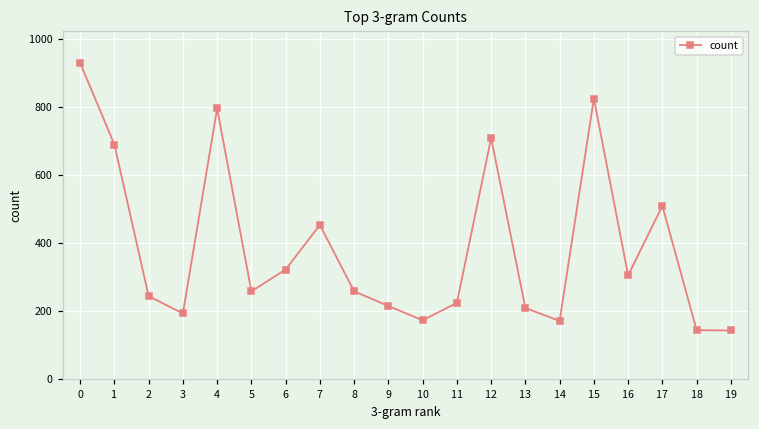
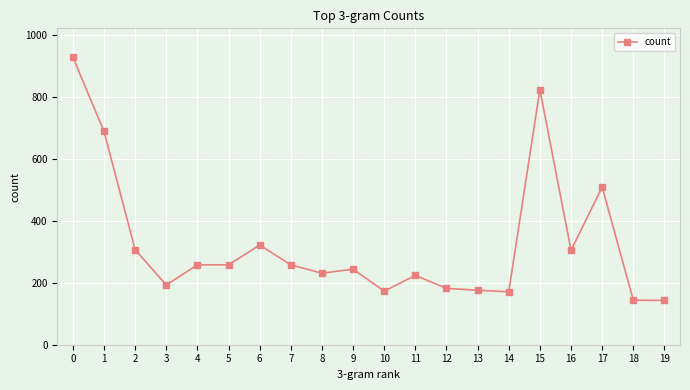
2: 240 -> 310
4: 800 -> 260
7: 450 -> 260
8: 260 -> 230
9: 220 -> 240
12: 710 -> 180
13: 210 -> 180
